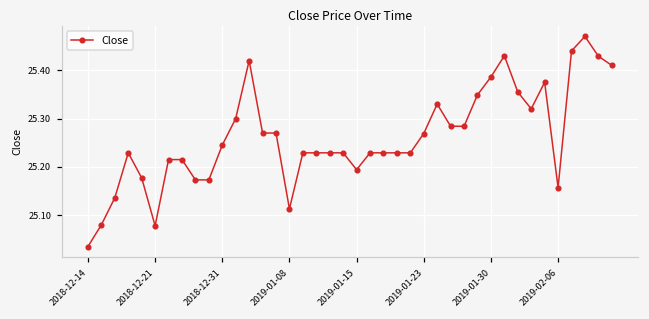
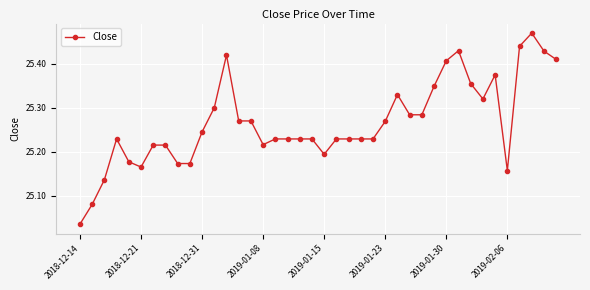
2018-12-21: 25.08 -> 25.17
2019-01-08: 25.11 -> 25.22
2019-01-30: 25.39 -> 25.41
